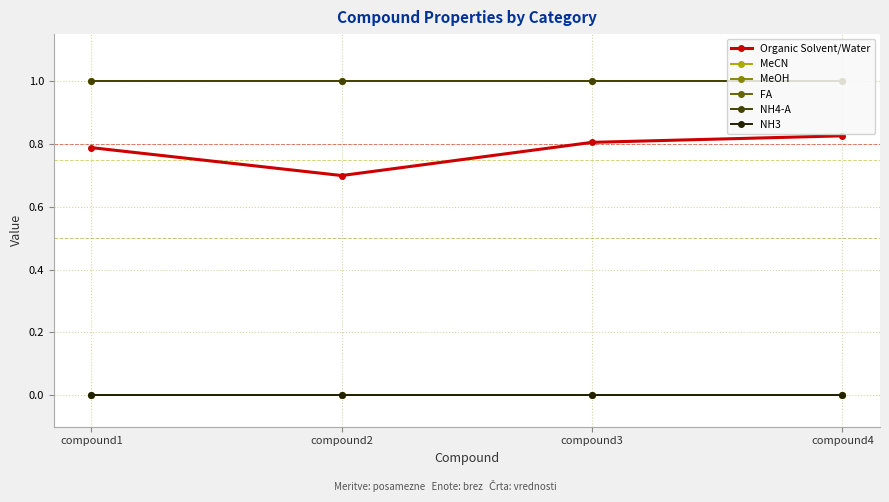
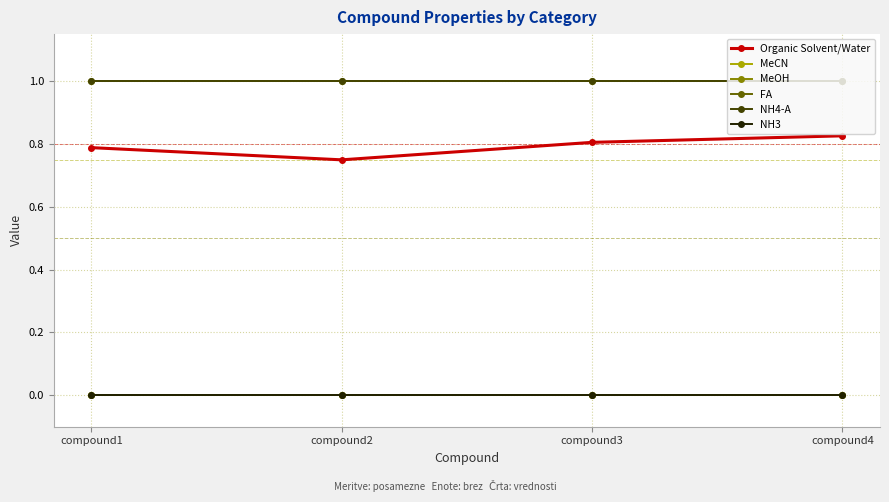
Organic Solvent/Water, compound2: 0.70 -> 0.75
